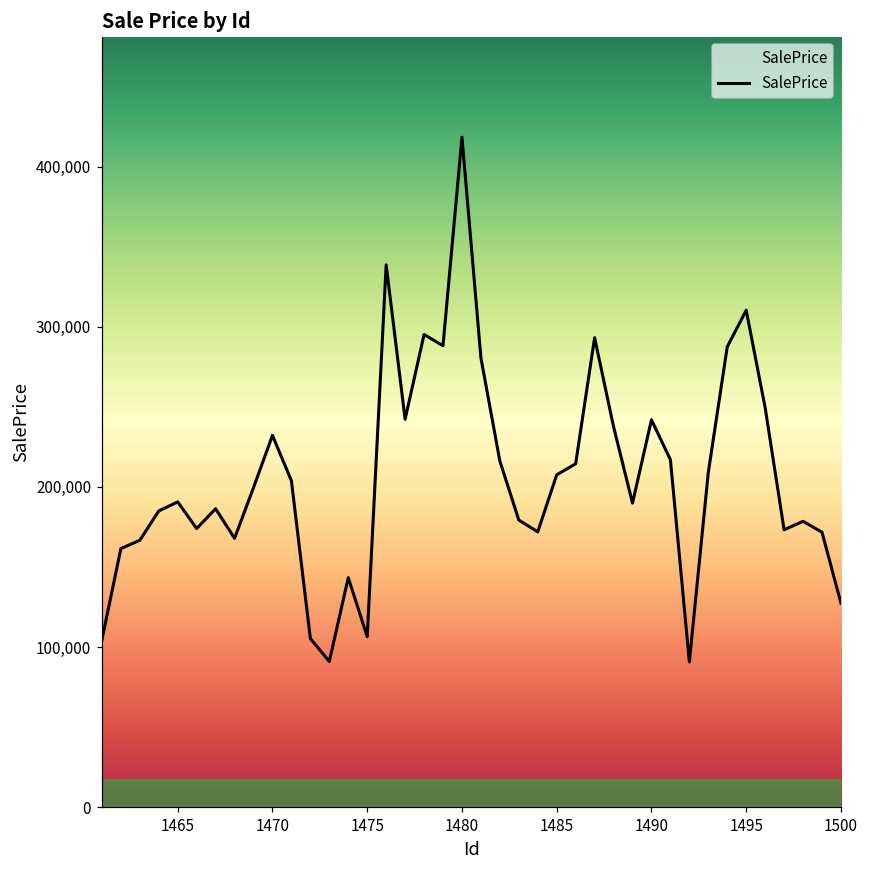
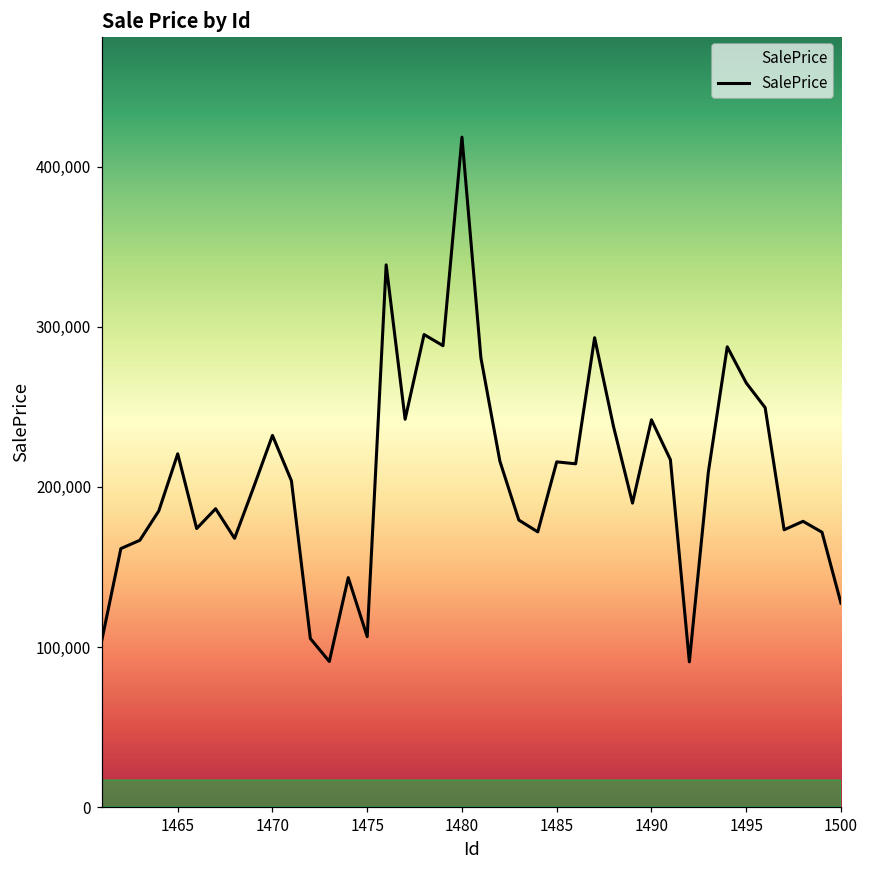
1465: 191,000 -> 221,000
1485: 208,000 -> 216,000
1495: 310,000 -> 265,000
